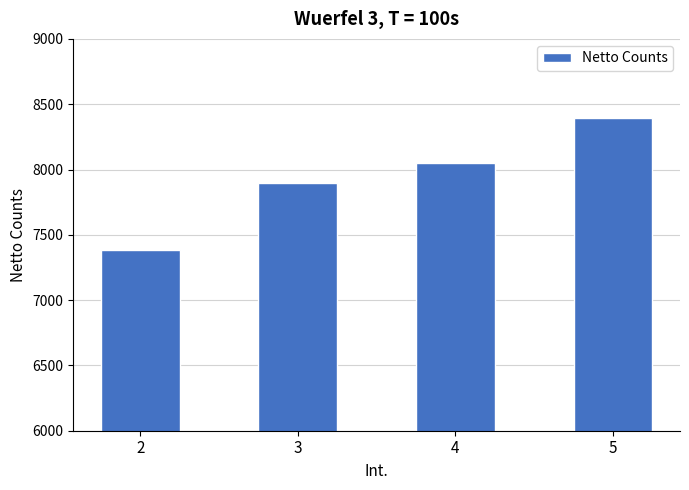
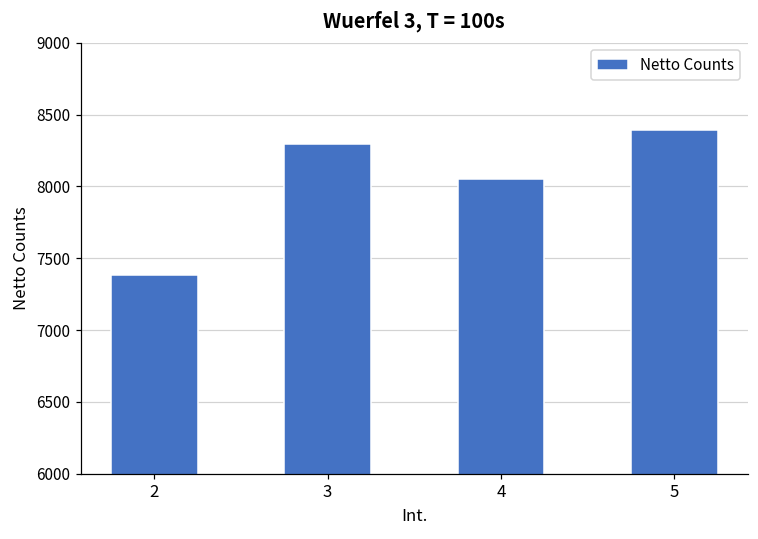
3: 7890 -> 8290
